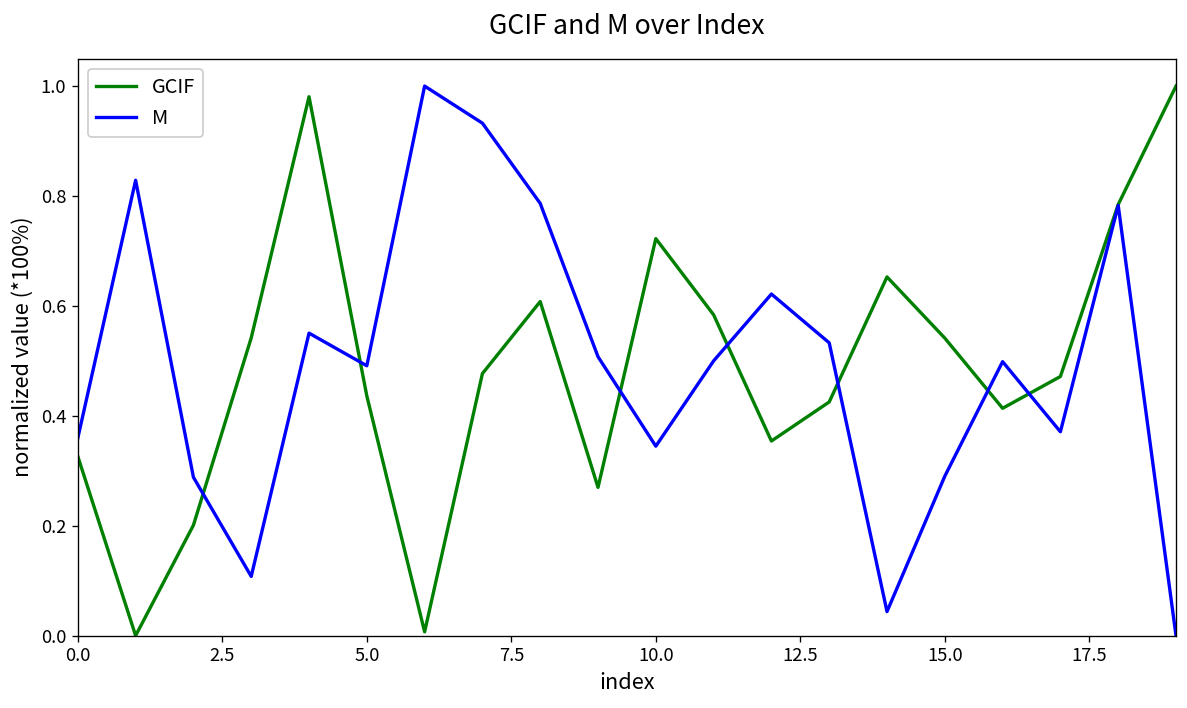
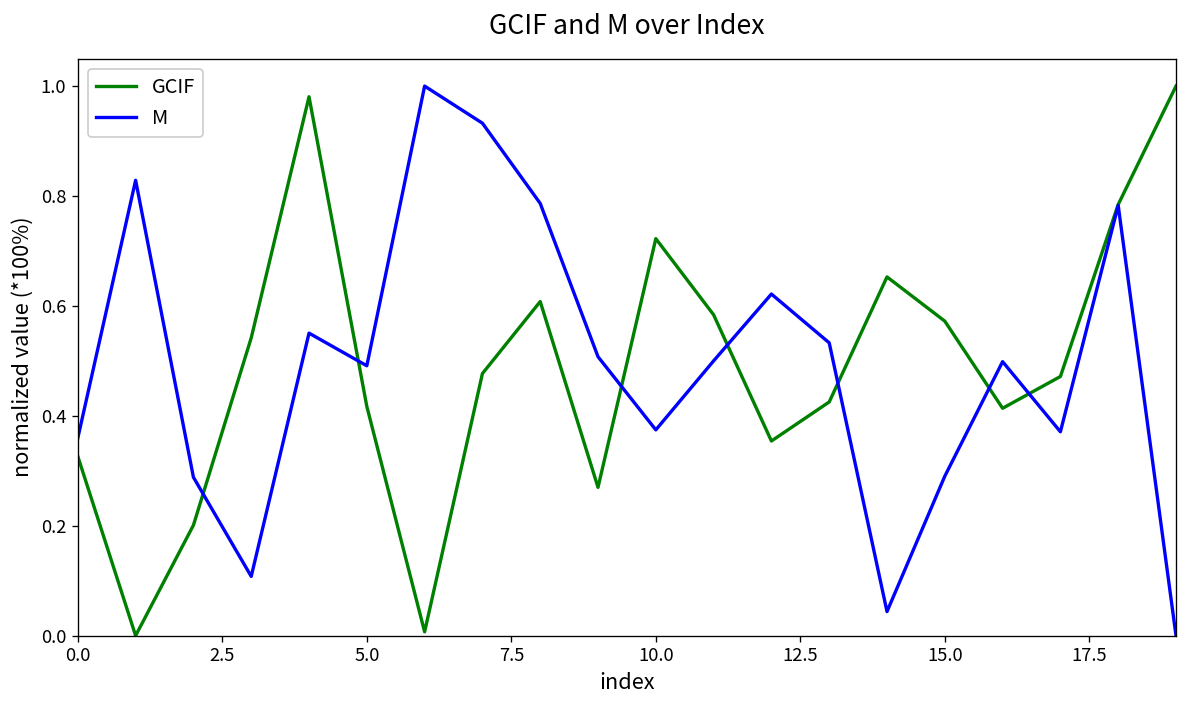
GCIF, 5.0: 0.44 -> 0.42
M, 10.0: 0.34 -> 0.37
GCIF, 15.0: 0.54 -> 0.57
